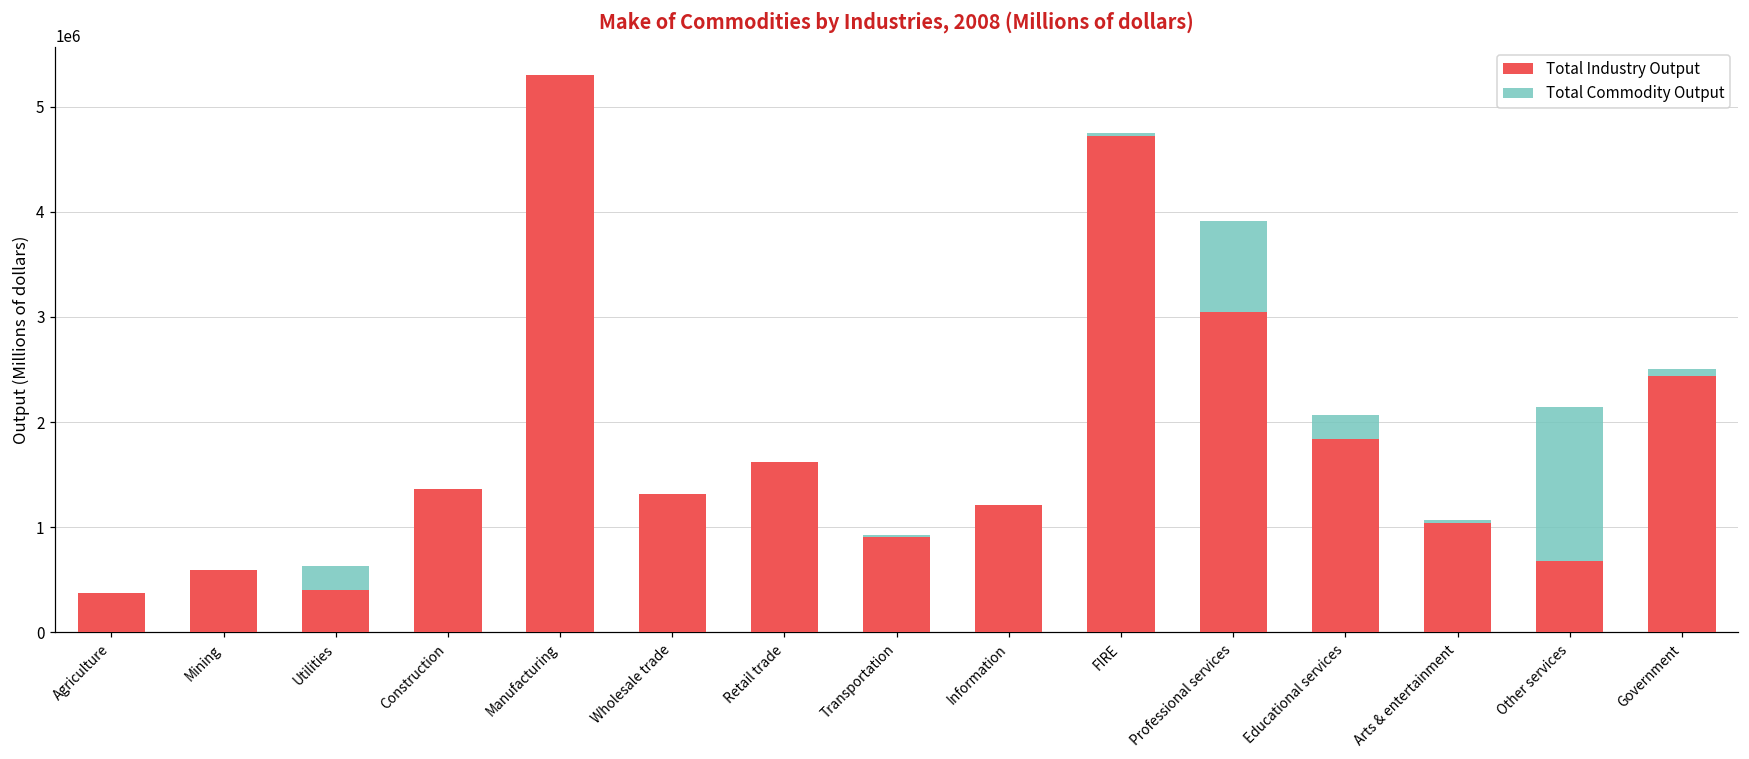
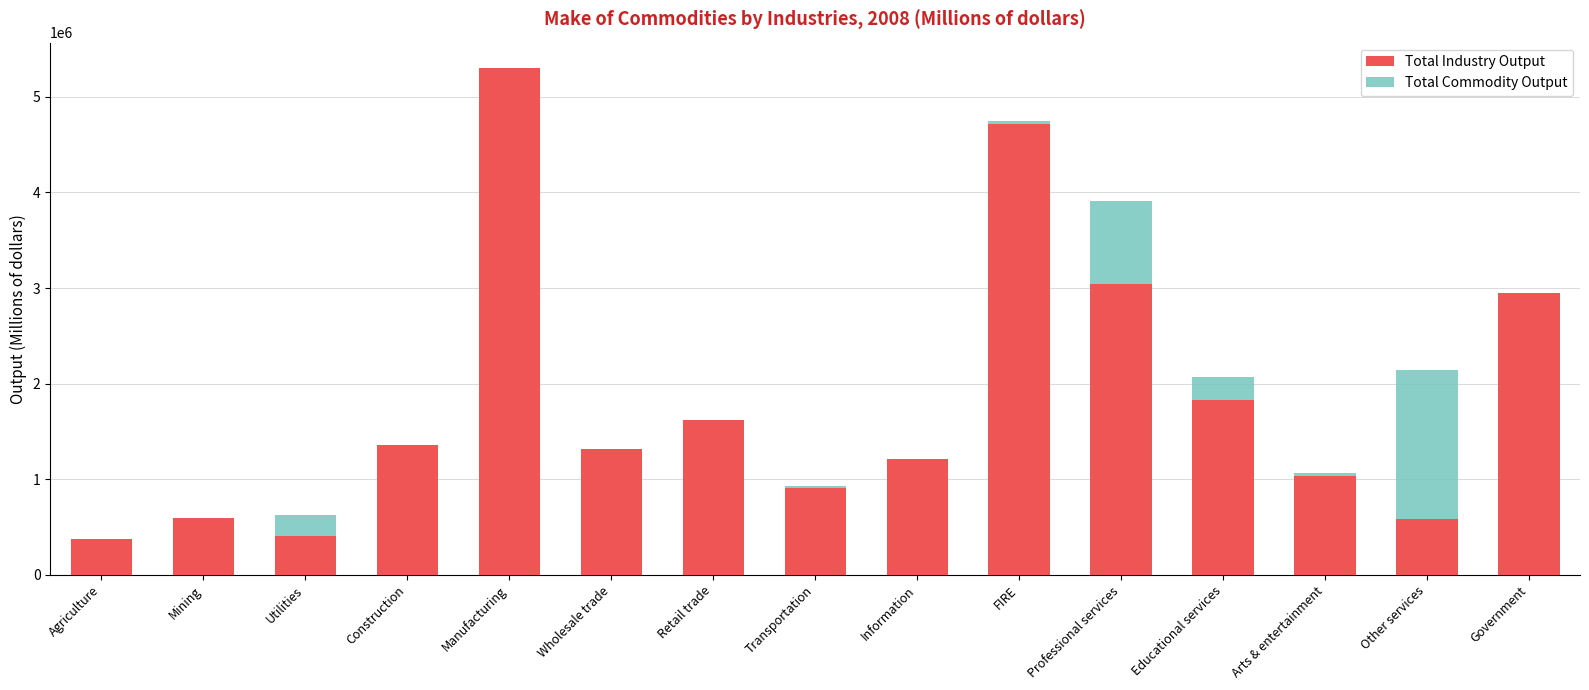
Total Industry Output, Other services: 700000 -> 600000
Total Industry Output, Government: 2400000 -> 3000000
